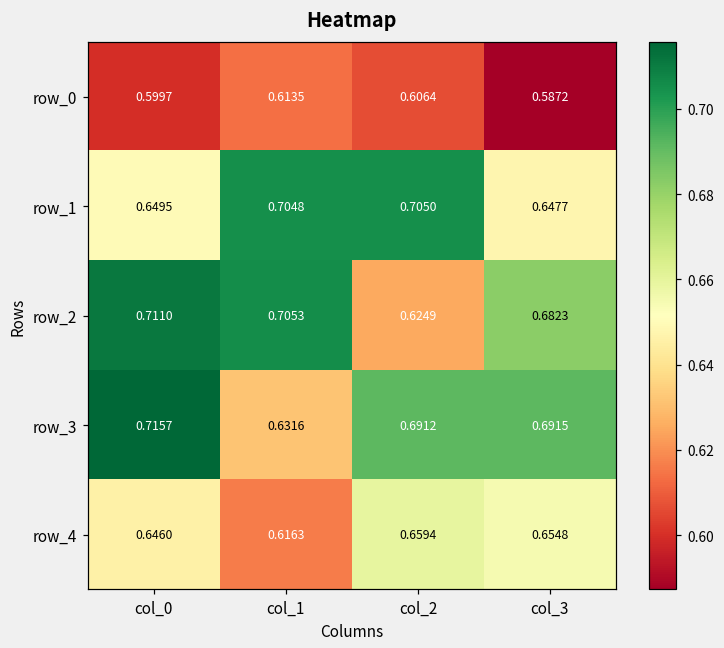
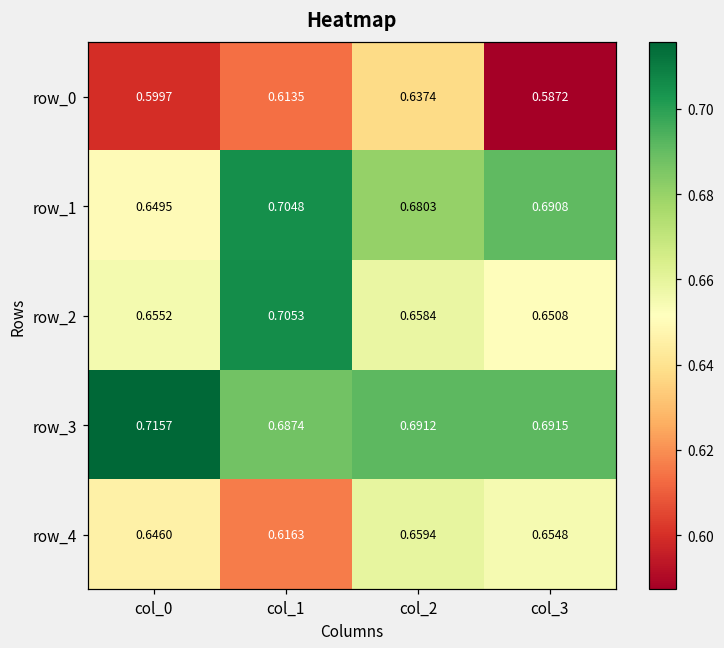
row_0, col_2: 0.6064 -> 0.6374
row_1, col_2: 0.7050 -> 0.6803
row_1, col_3: 0.6477 -> 0.6908
row_2, col_0: 0.7110 -> 0.6552
row_2, col_2: 0.6249 -> 0.6584
row_2, col_3: 0.6823 -> 0.6508
row_3, col_1: 0.6316 -> 0.6874
